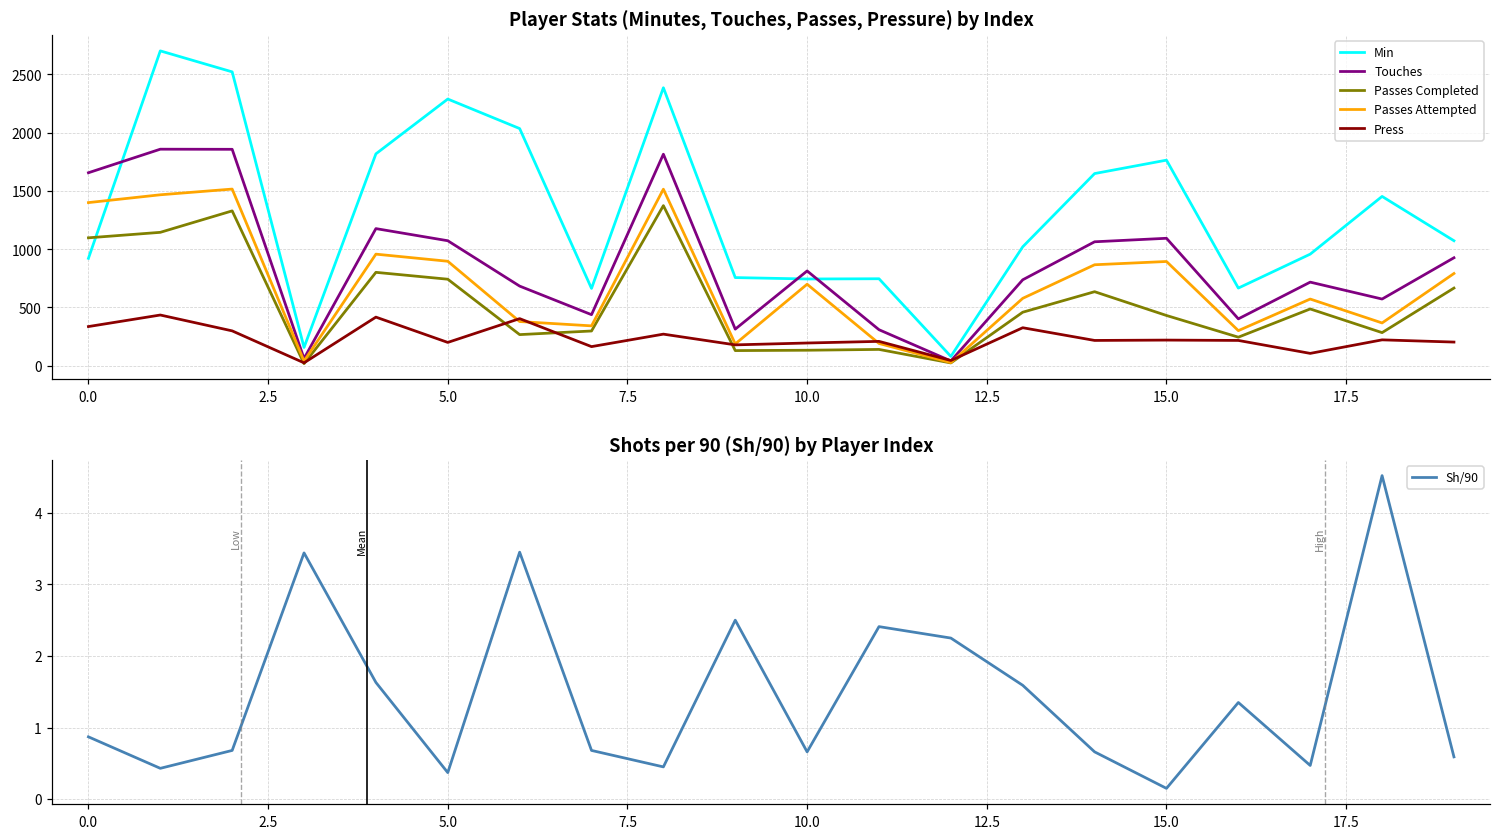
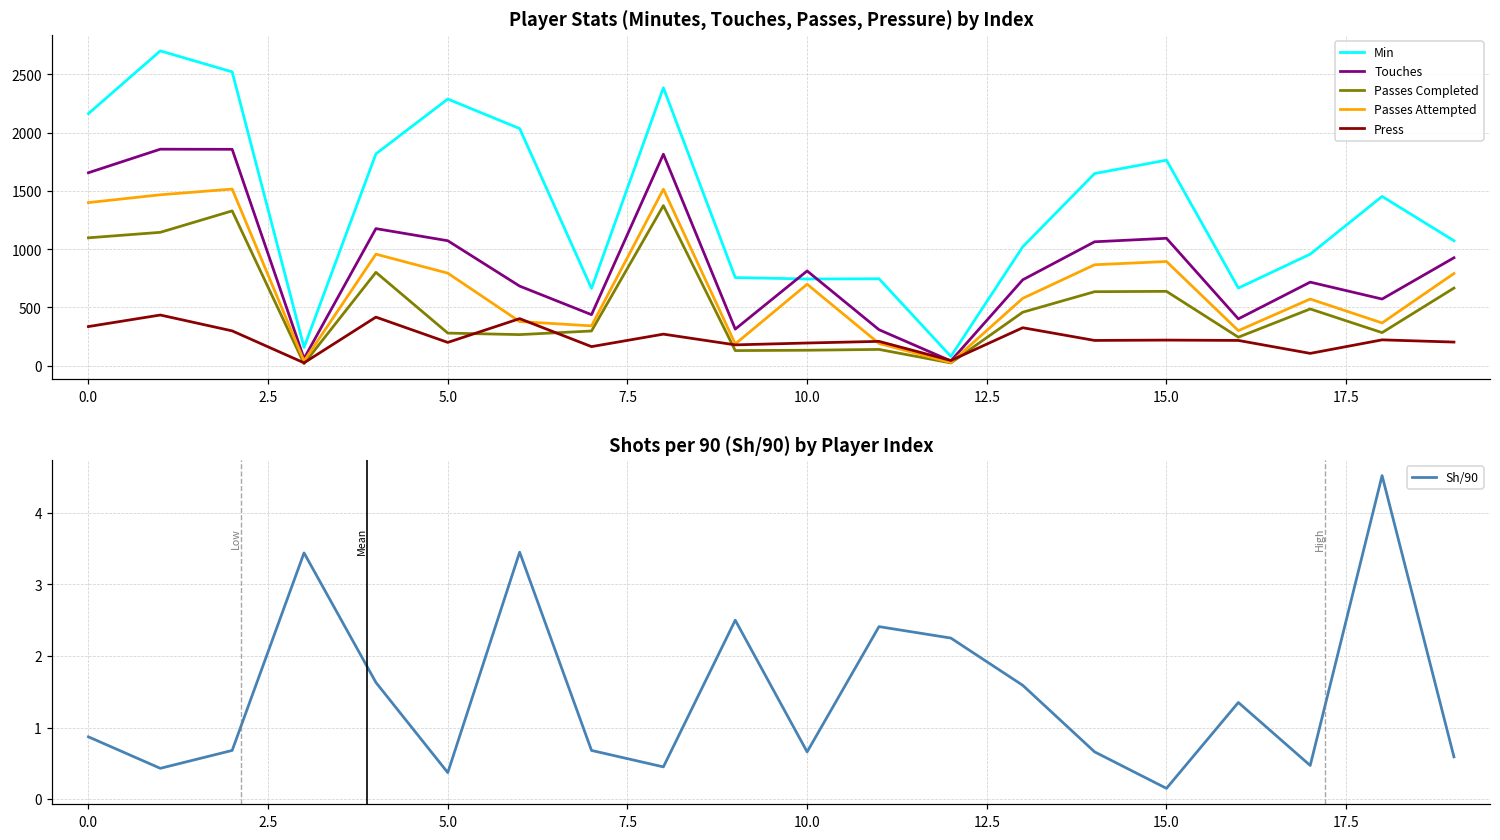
Player Stats (Minutes, Touches, Passes, Pressure) by Index, Min, 0.0: 920 -> 2160
Player Stats (Minutes, Touches, Passes, Pressure) by Index, Passes Completed, 5.0: 740 -> 280
Player Stats (Minutes, Touches, Passes, Pressure) by Index, Passes Attempted, 5.0: 900 -> 790
Player Stats (Minutes, Touches, Passes, Pressure) by Index, Passes Completed, 15.0: 430 -> 640
